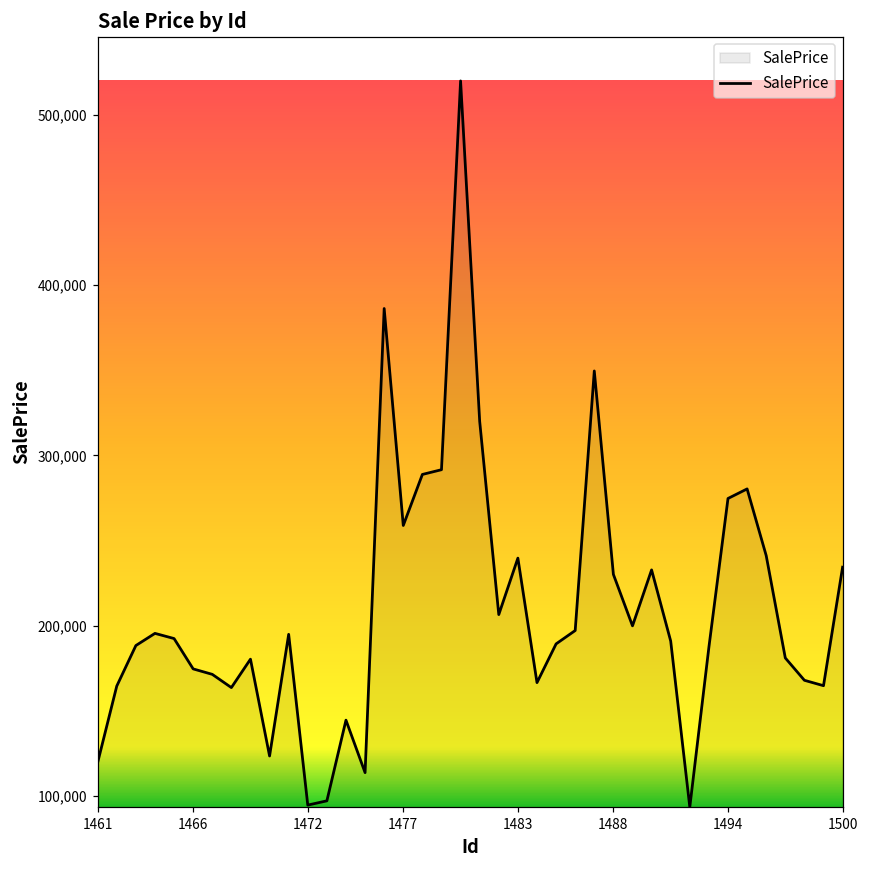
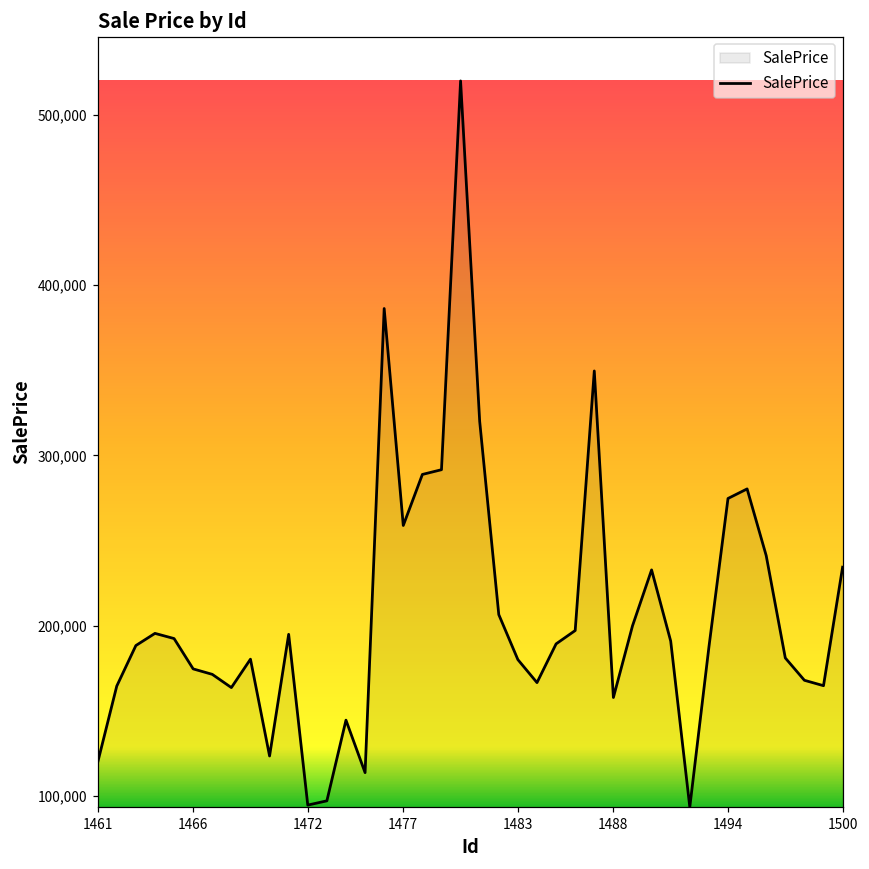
1483: 240,000 -> 180,000
1488: 230,000 -> 158,000
